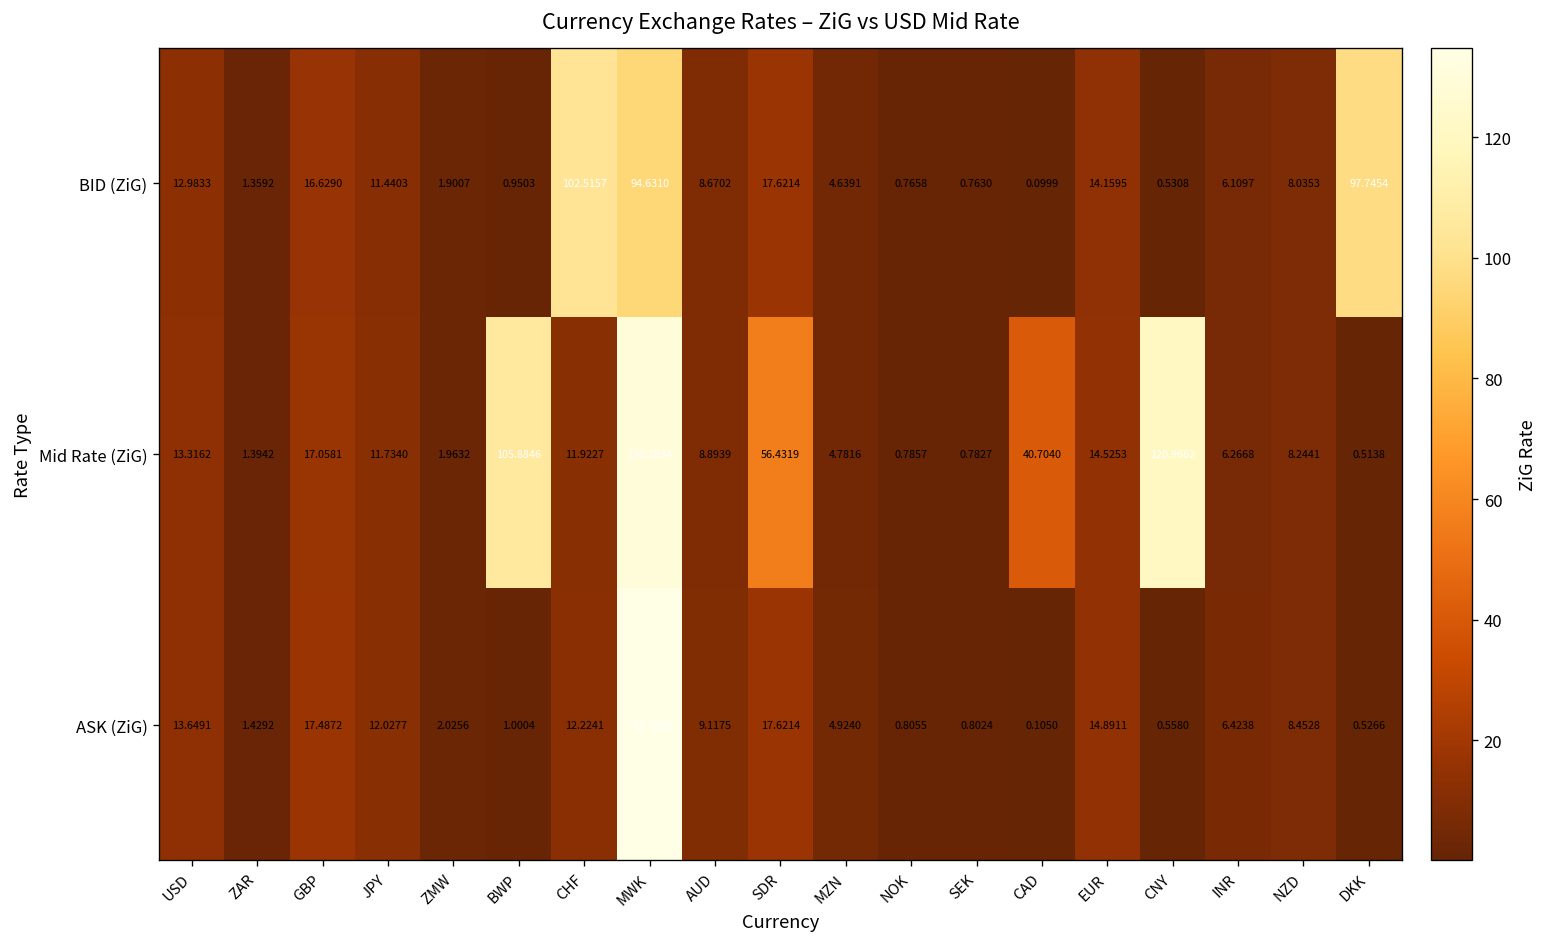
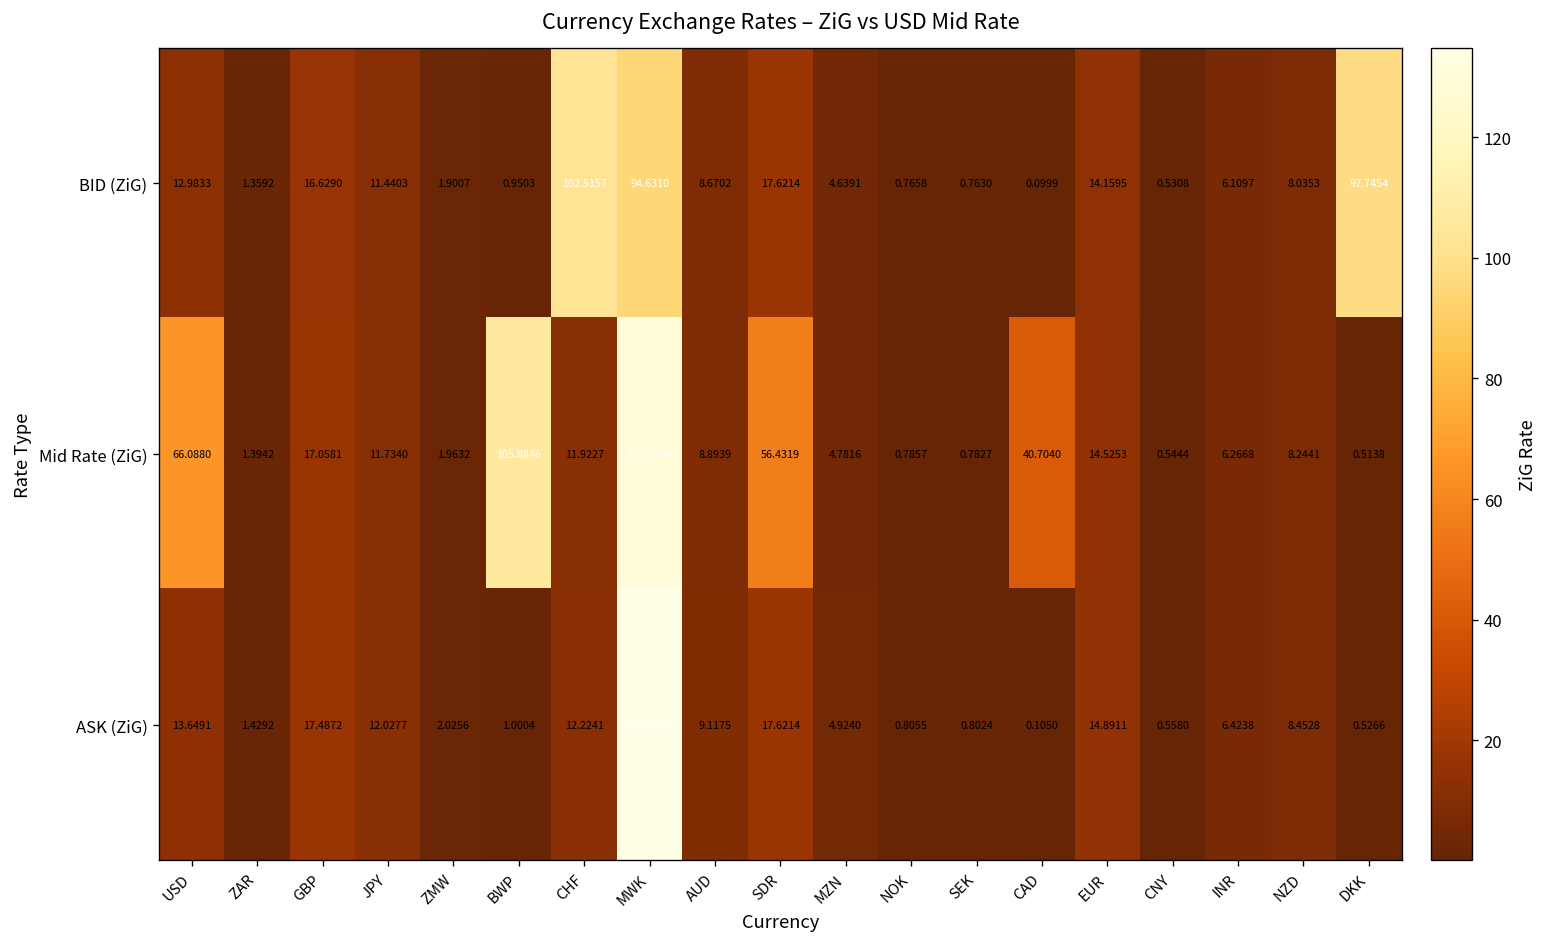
Mid Rate (ZiG), USD: 13.3162 -> 66.0880
Mid Rate (ZiG), CNY: 120.9662 -> 0.5444
